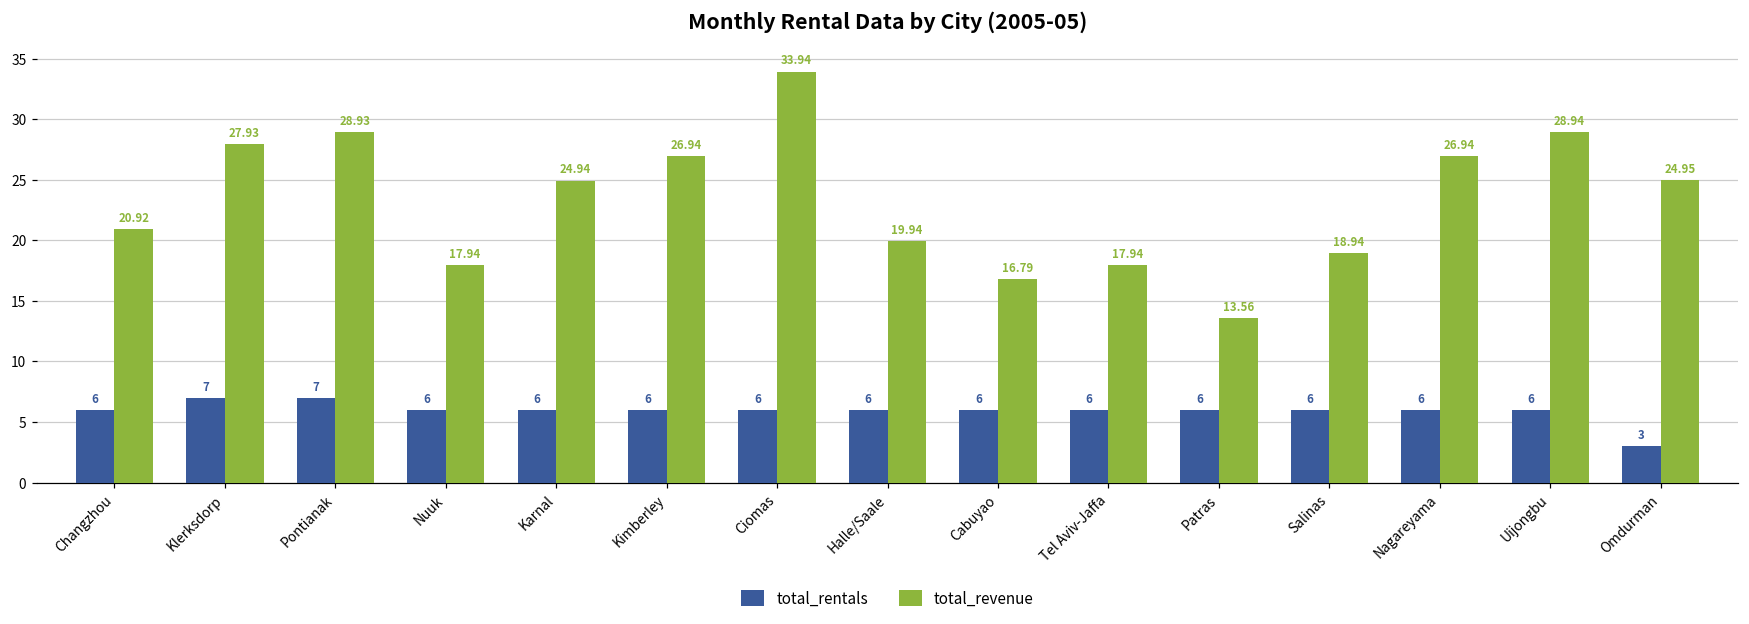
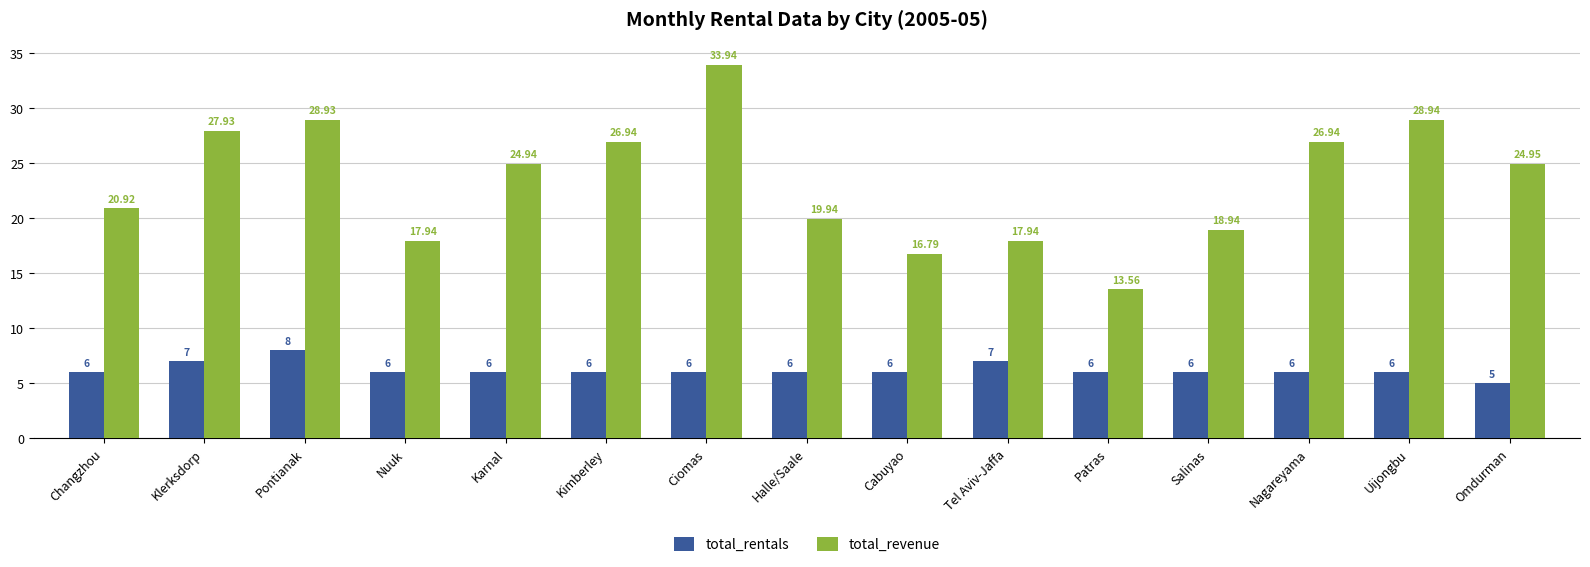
total_rentals, Pontianak: 7 -> 8
total_rentals, Tel Aviv-Jaffa: 6 -> 7
total_rentals, Omdurman: 3 -> 5
